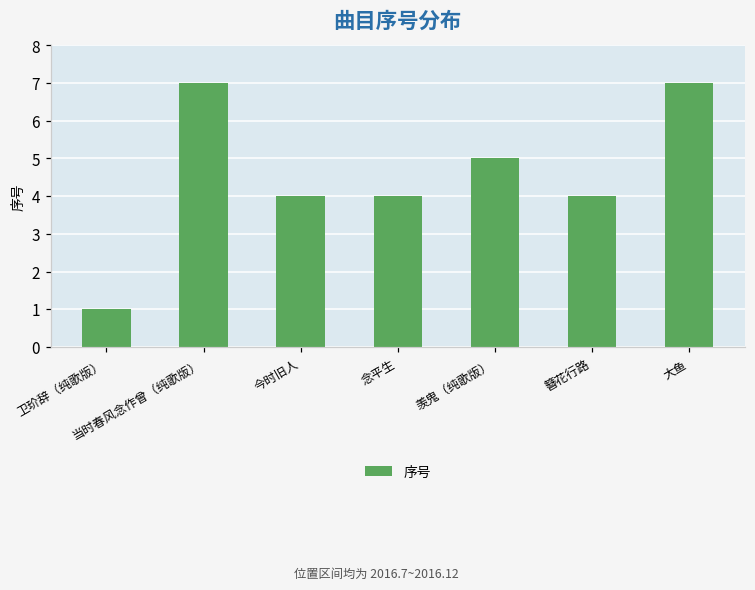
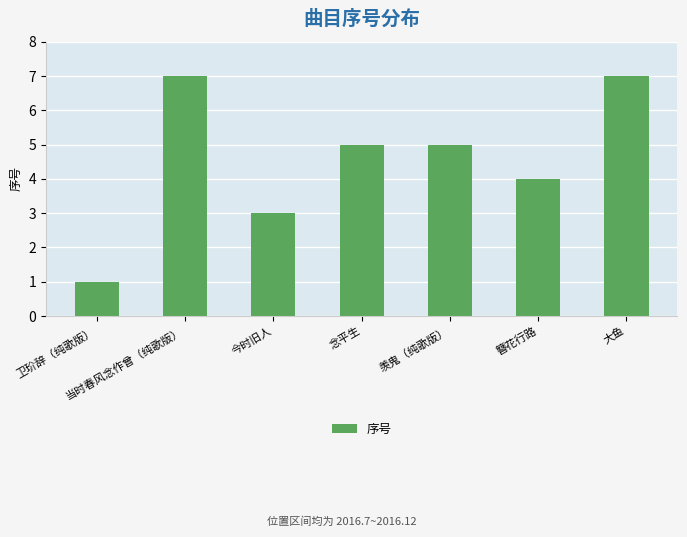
今时旧人: 4 -> 3
念平生: 4 -> 5
